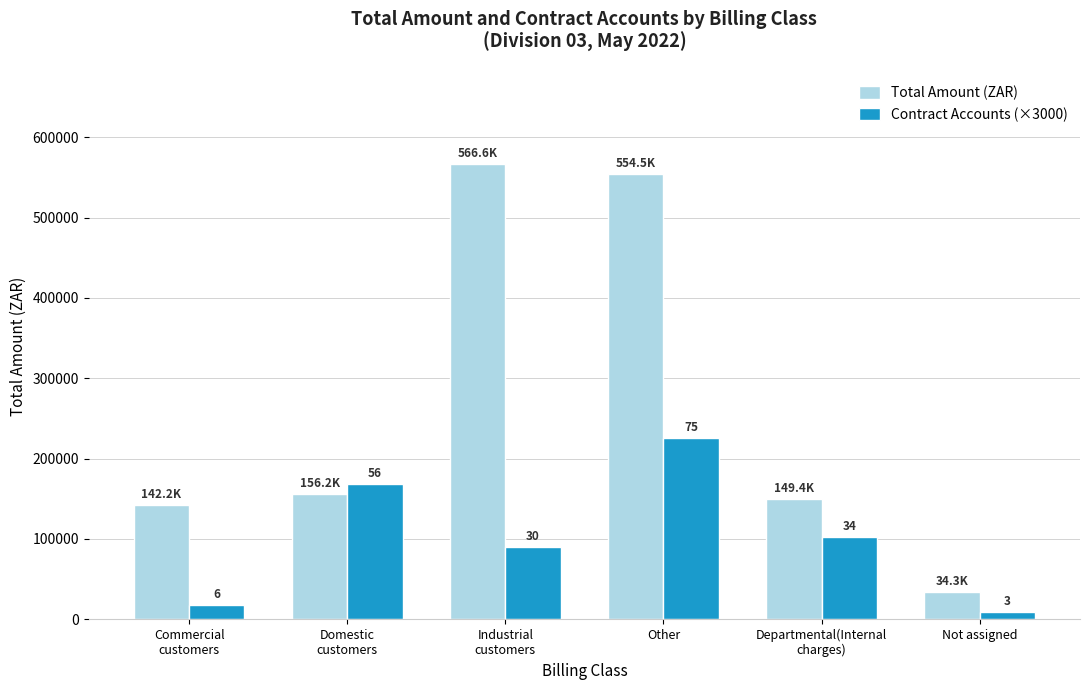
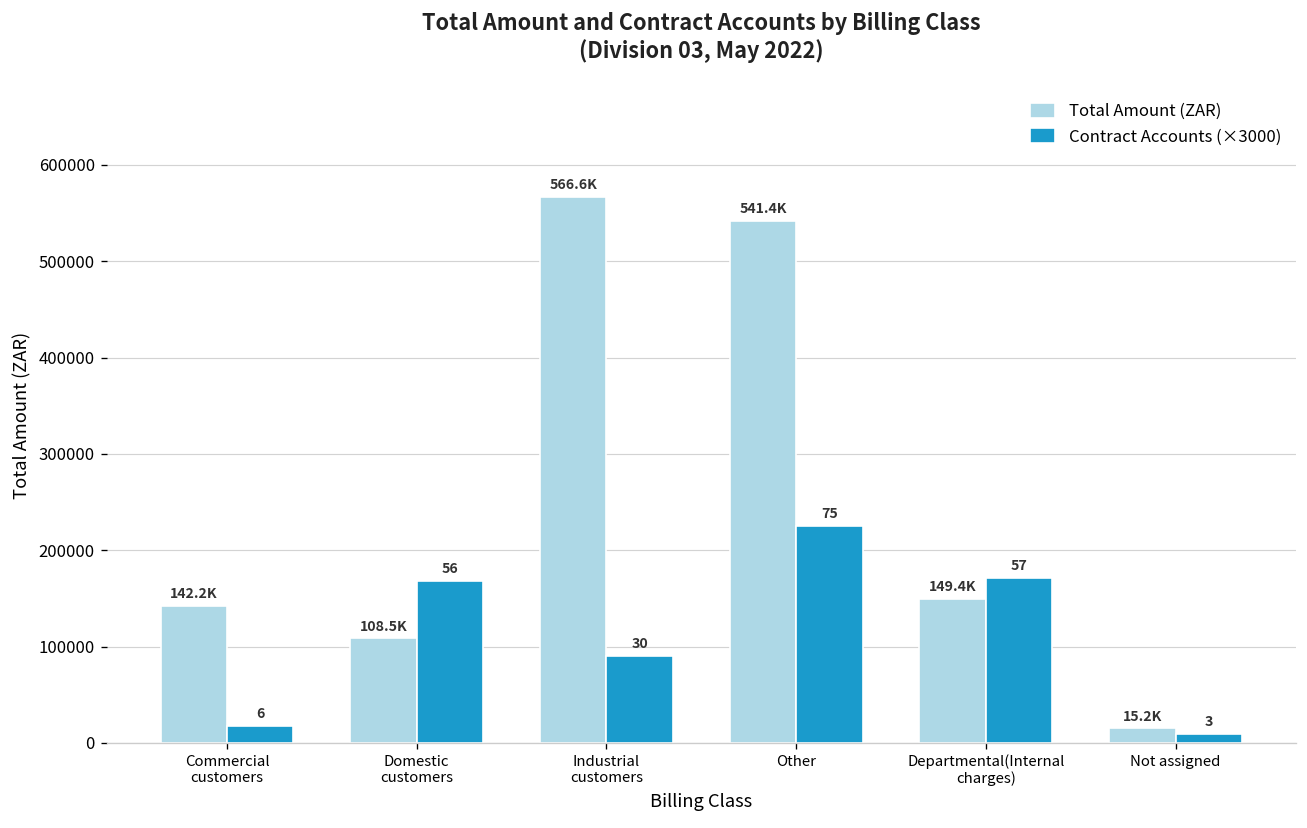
Total Amount (ZAR), Domestic customers: 156.2K -> 108.5K
Total Amount (ZAR), Other: 554.5K -> 541.4K
Contract Accounts (×3000), Departmental(Internal charges): 34 -> 57
Total Amount (ZAR), Not assigned: 34.3K -> 15.2K
